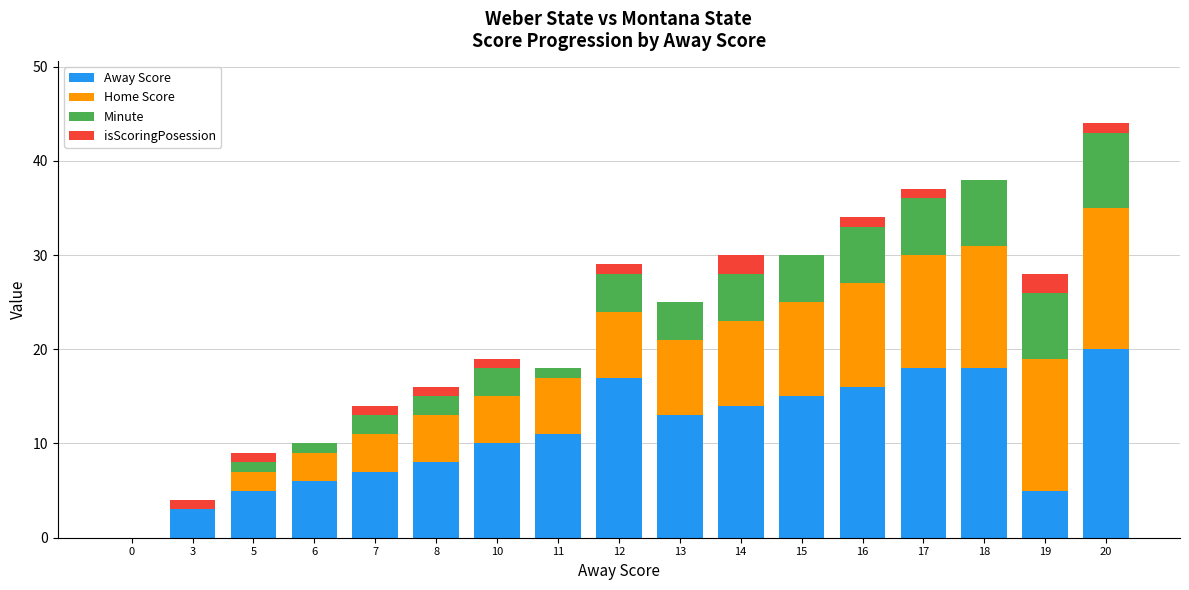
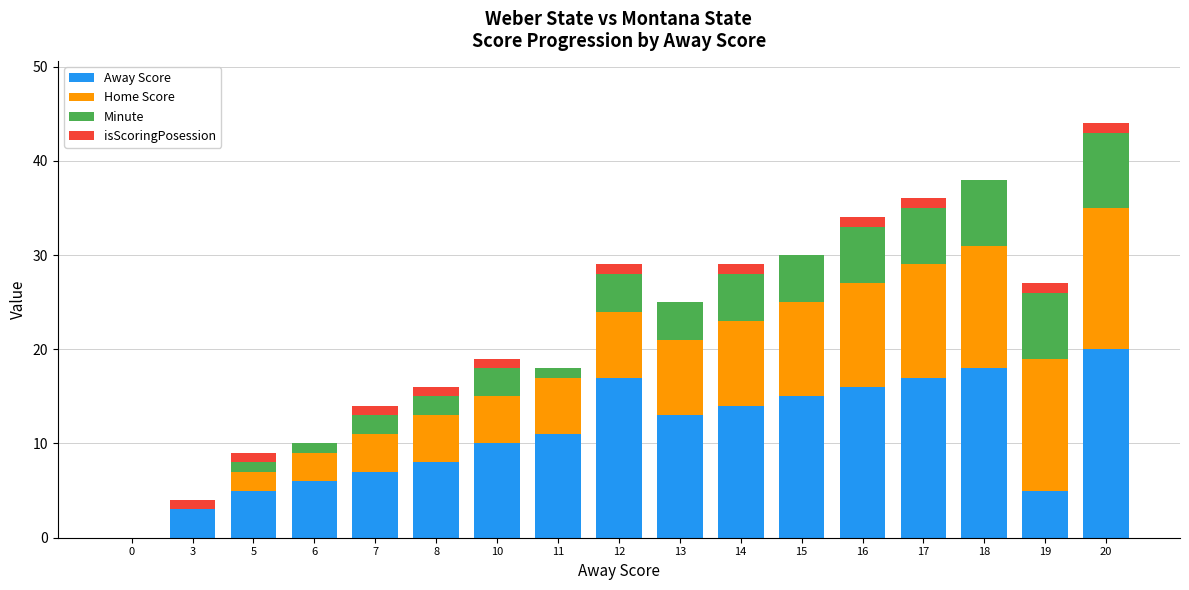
isScoringPosession, 14: 2 -> 1
Away Score, 17: 18 -> 17
isScoringPosession, 19: 2 -> 1
